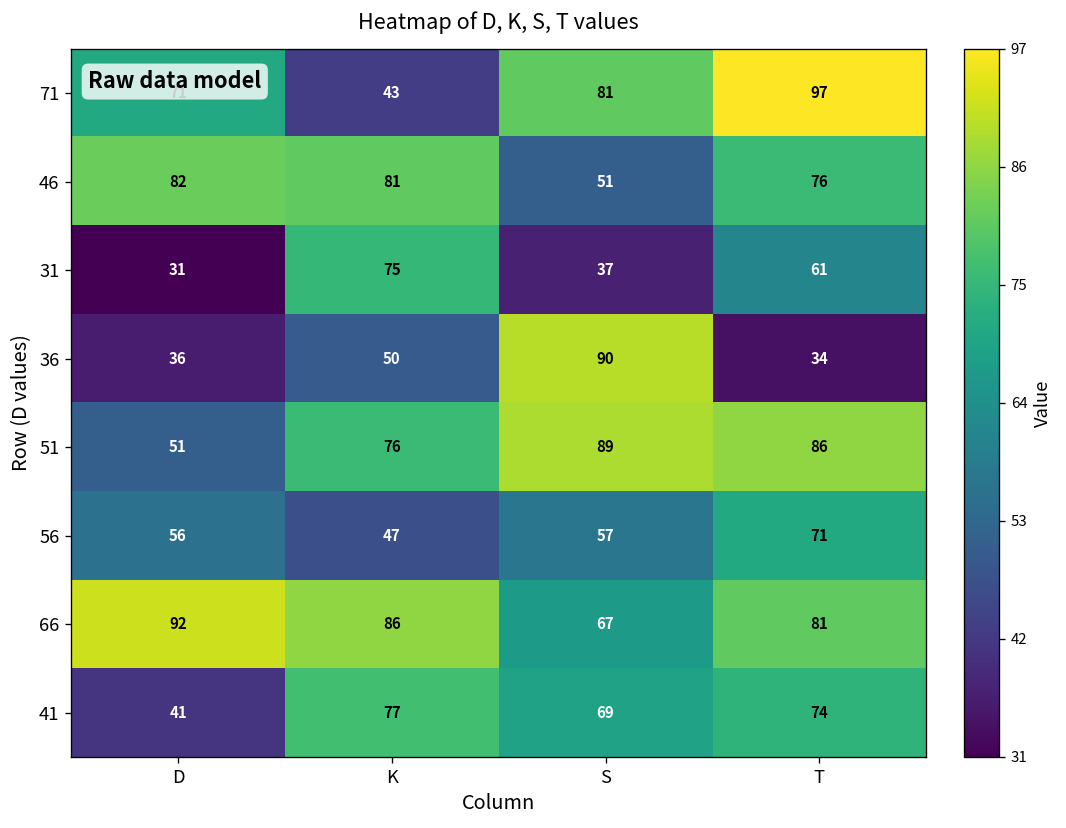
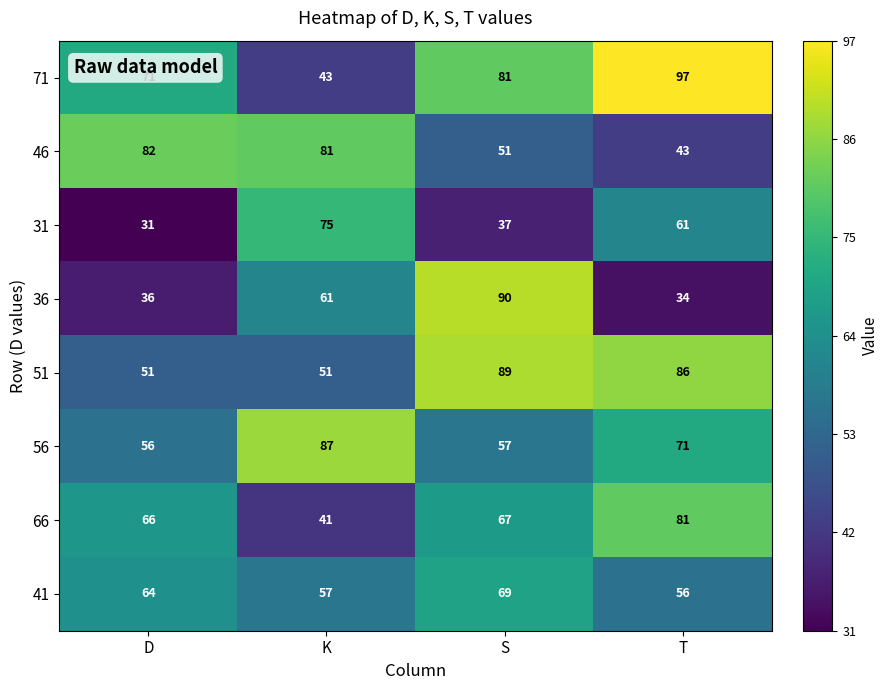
46, T: 76 -> 43
36, K: 50 -> 61
51, K: 76 -> 51
56, K: 47 -> 87
66, D: 92 -> 66
66, K: 86 -> 41
41, D: 41 -> 64
41, K: 77 -> 57
41, T: 74 -> 56
